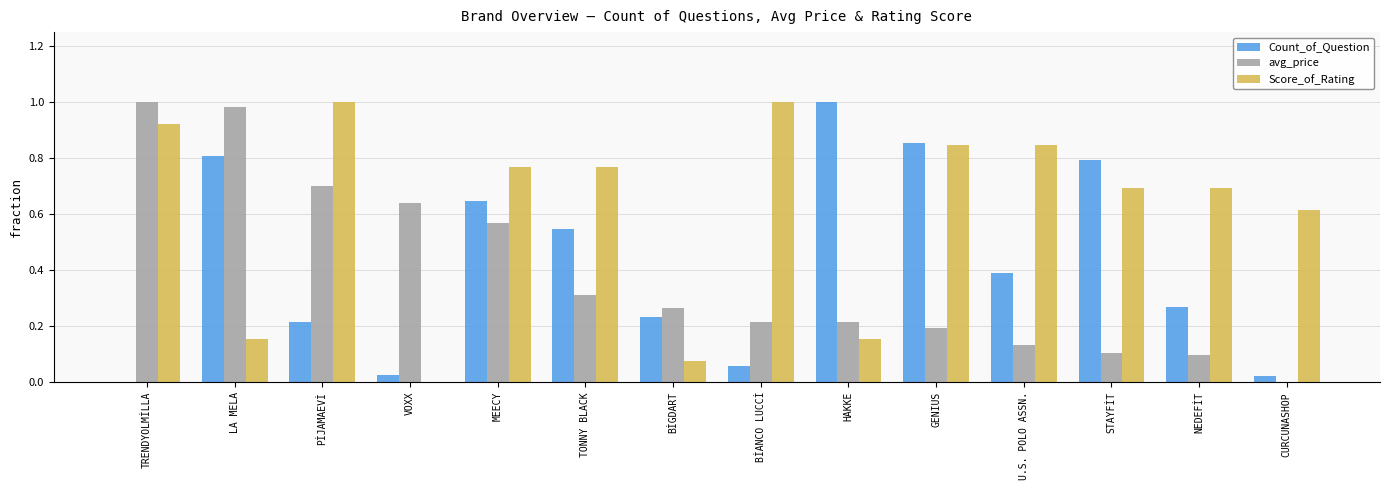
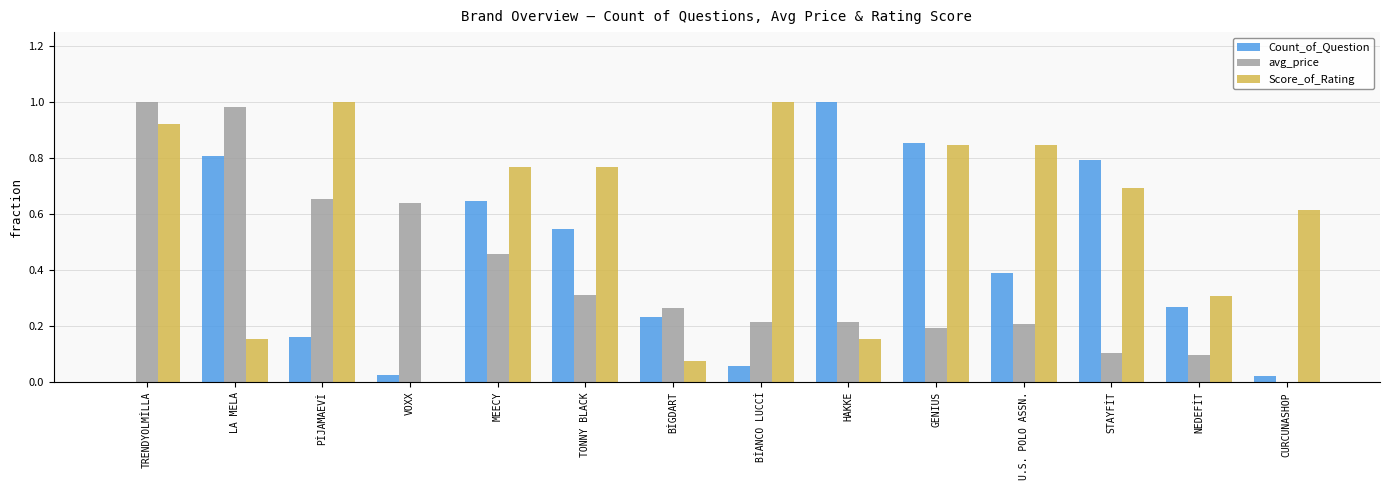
Count_of_Question, PİJAMAEVİ: 0.21 -> 0.16
avg_price, PİJAMAEVİ: 0.70 -> 0.65
avg_price, MEECY: 0.57 -> 0.46
avg_price, U.S. POLO ASSN.: 0.13 -> 0.21
Score_of_Rating, NEDEFİT: 0.69 -> 0.31
